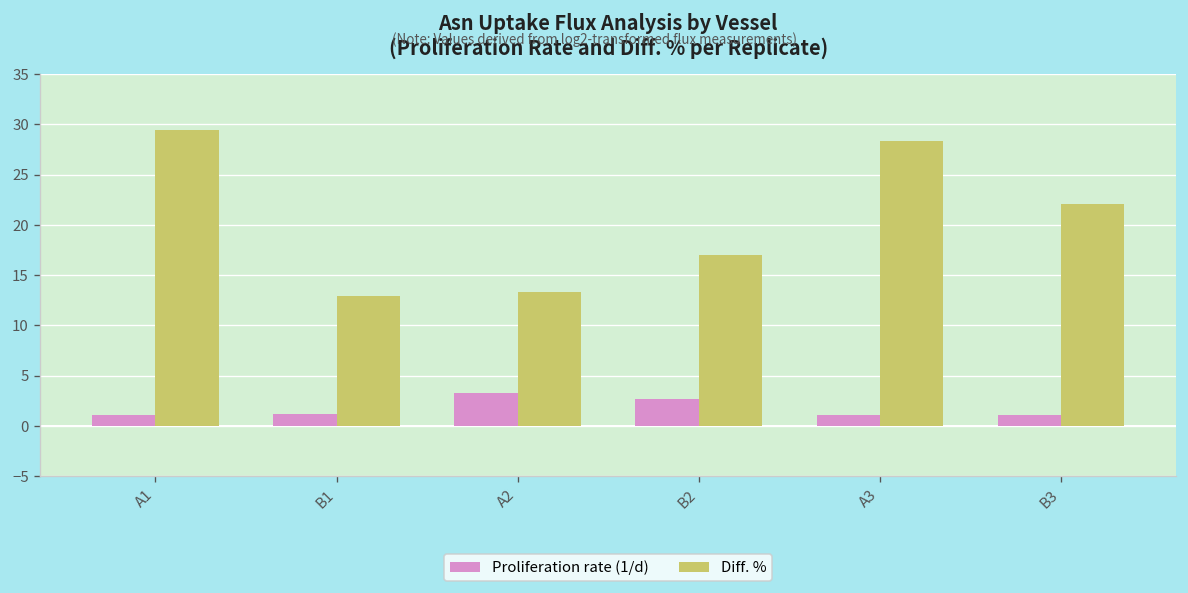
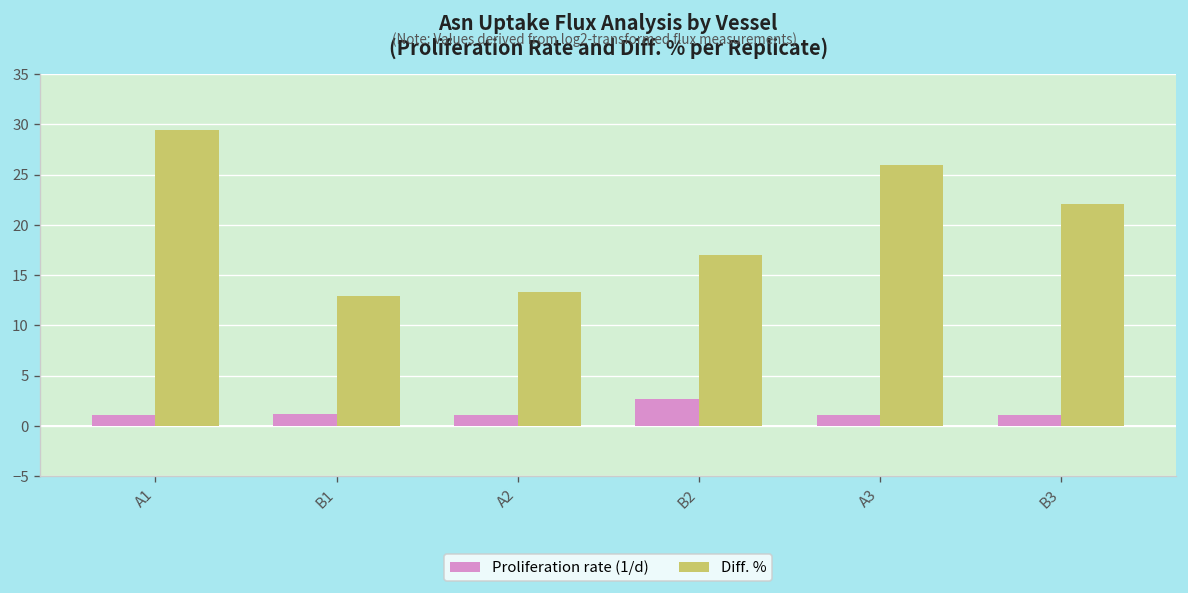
Proliferation rate (1/d), A2: 3 -> 1
Diff. %, A3: 28 -> 26
